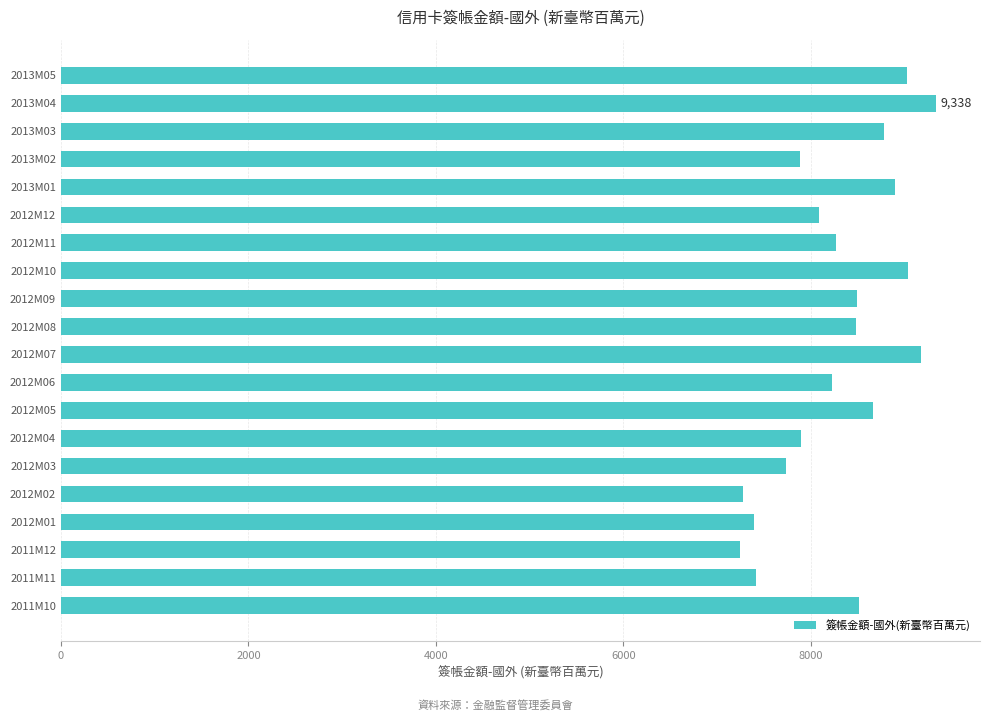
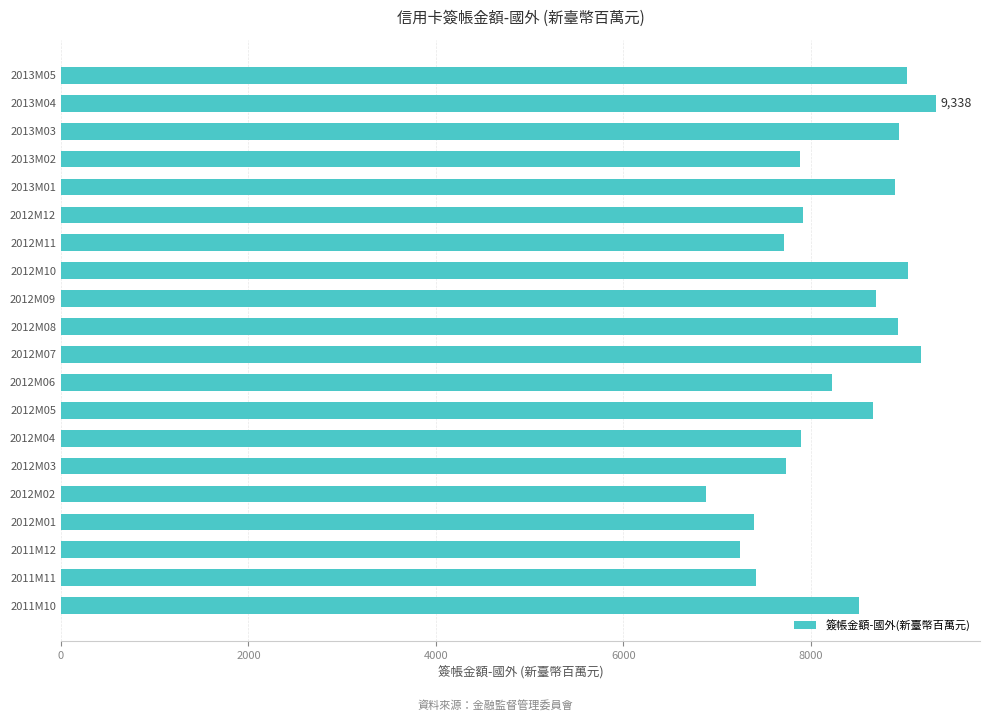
2013M03: 8800 -> 8900
2012M12: 8100 -> 7900
2012M11: 8300 -> 7700
2012M09: 8500 -> 8700
2012M08: 8500 -> 8900
2012M02: 7300 -> 6900
